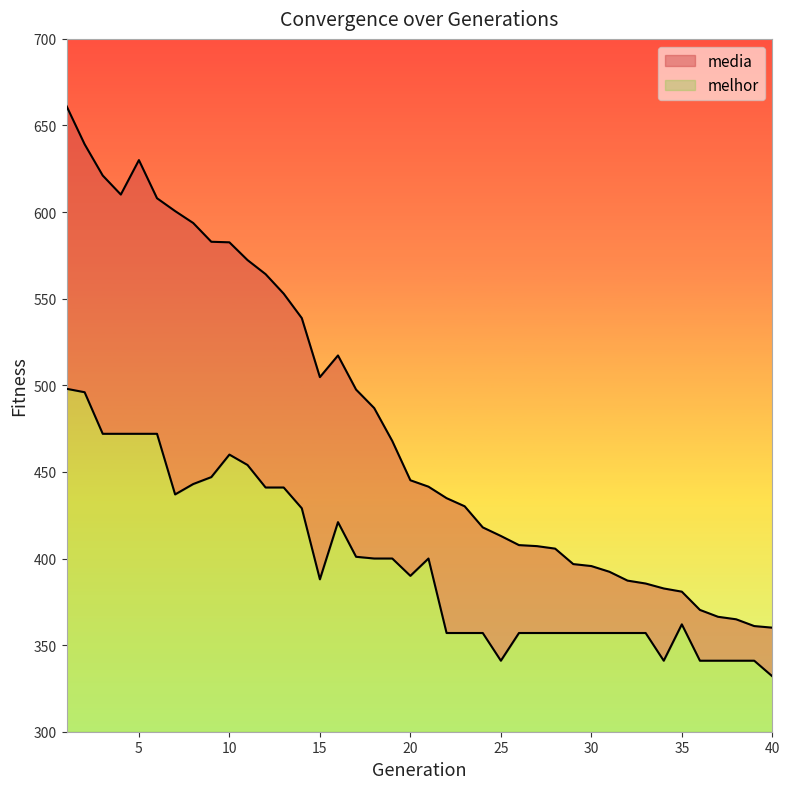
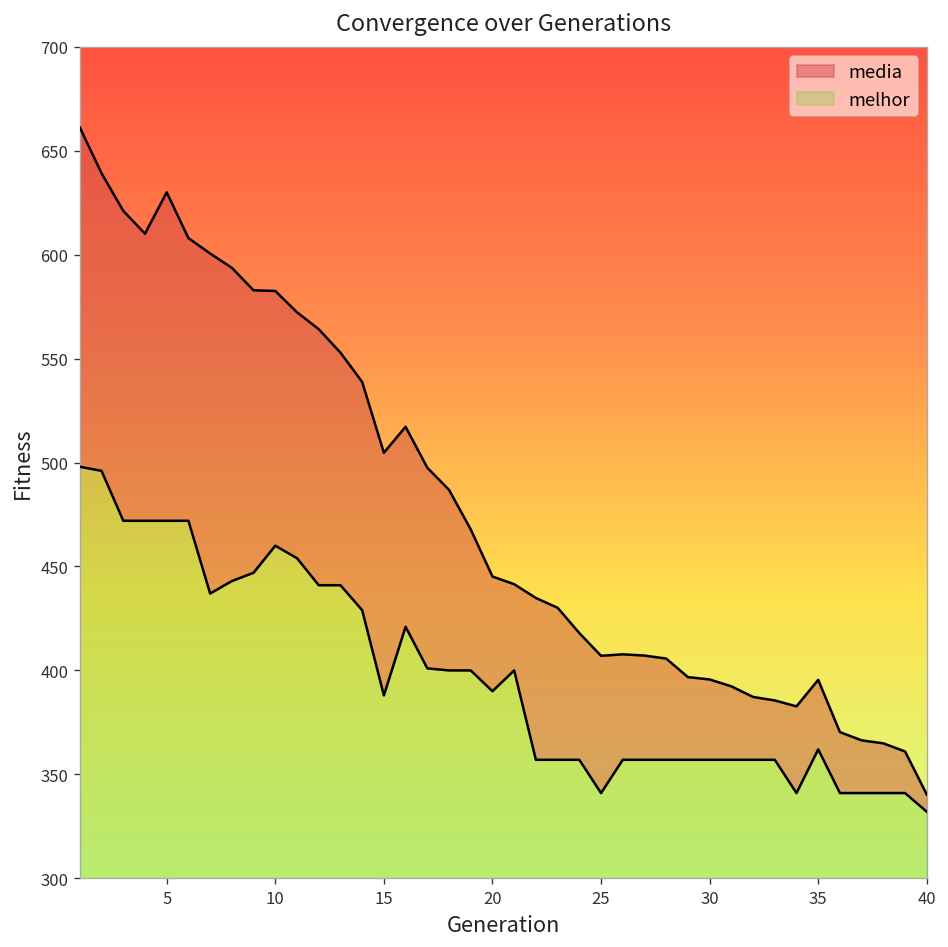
media, 25: 413 -> 407
media, 35: 381 -> 395
media, 40: 360 -> 340
